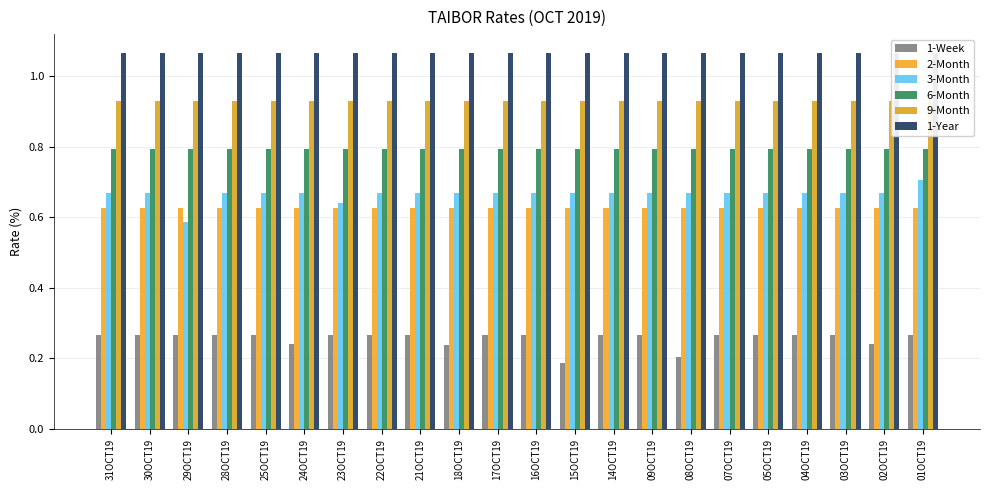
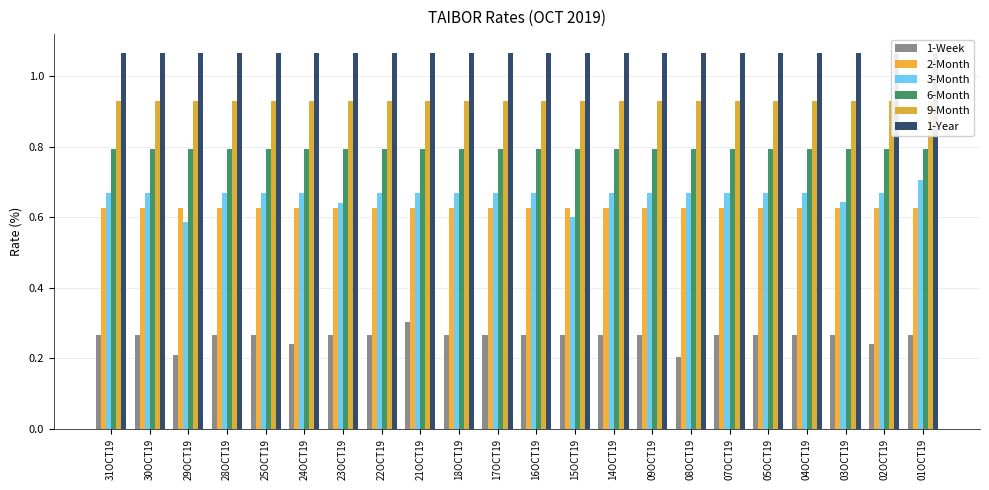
1-Week, 29OCT19: 0.27 -> 0.21
1-Week, 21OCT19: 0.27 -> 0.30
1-Week, 18OCT19: 0.24 -> 0.27
1-Week, 15OCT19: 0.19 -> 0.27
3-Month, 15OCT19: 0.67 -> 0.60
3-Month, 03OCT19: 0.67 -> 0.64
